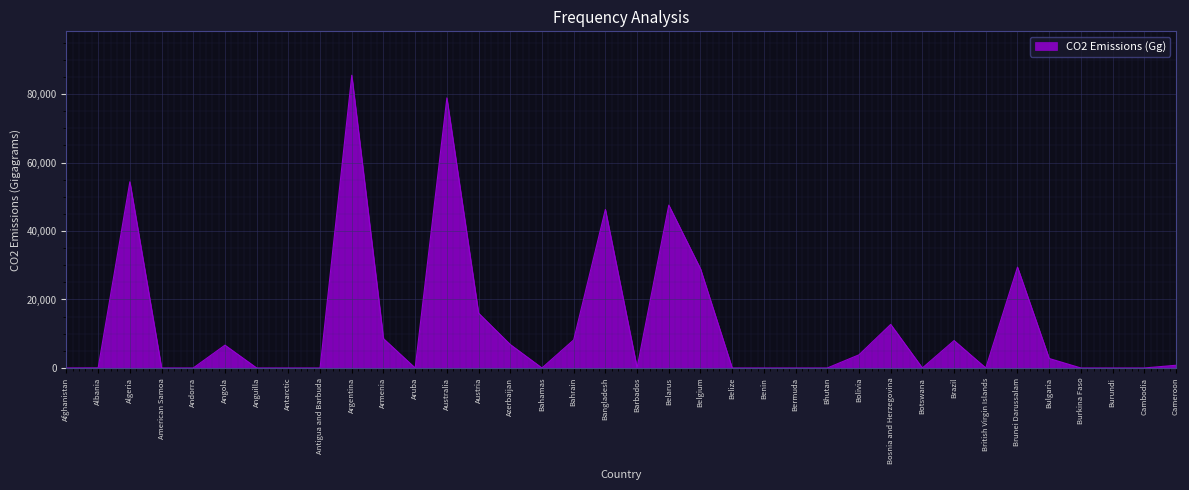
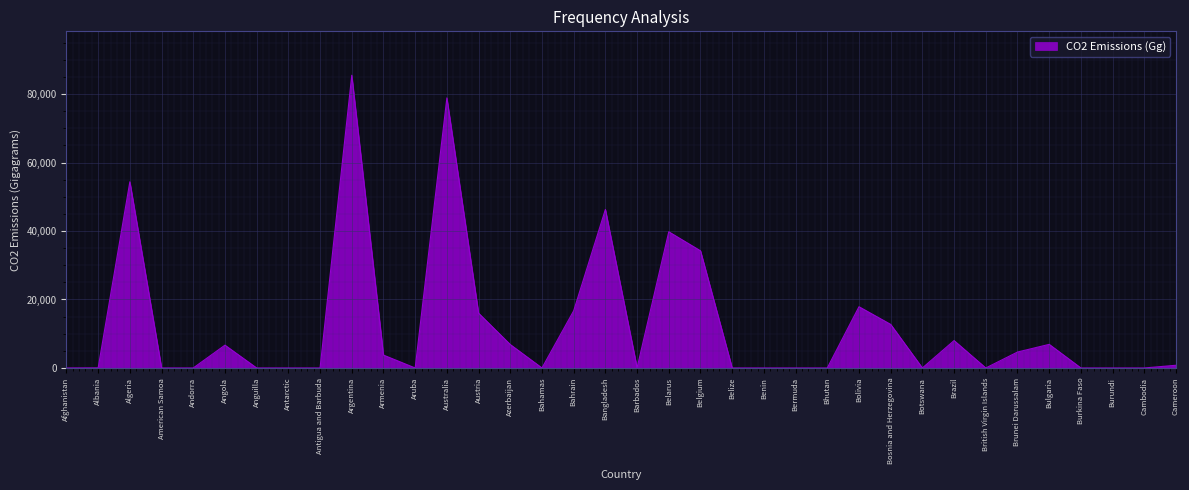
Armenia: 9,000 -> 4,000
Bahrain: 8,000 -> 17,000
Belarus: 48,000 -> 40,000
Belgium: 29,000 -> 34,000
Bolivia: 4,000 -> 18,000
Brunei Darussalam: 29,000 -> 5,000
Bulgaria: 3,000 -> 7,000
